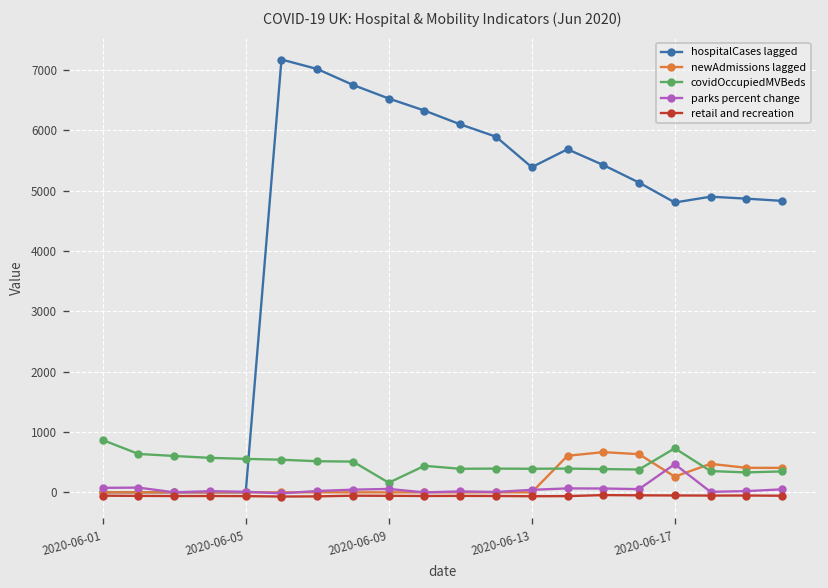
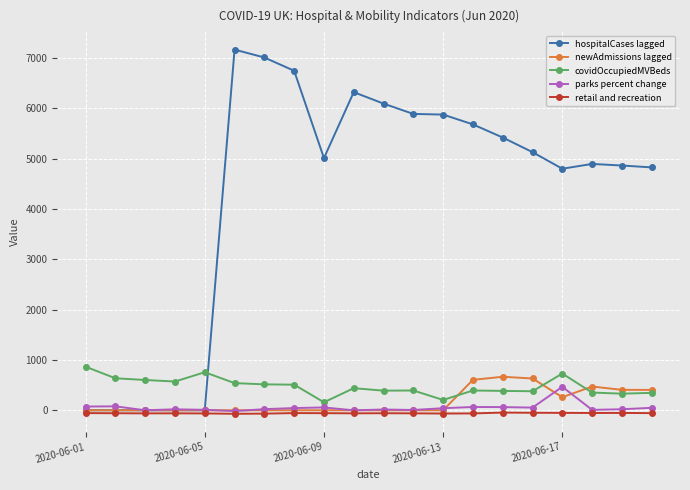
covidOccupiedMVBeds, 2020-06-05: 600 -> 800
hospitalCases lagged, 2020-06-09: 6500 -> 5000
hospitalCases lagged, 2020-06-13: 5400 -> 5900
covidOccupiedMVBeds, 2020-06-13: 400 -> 200
